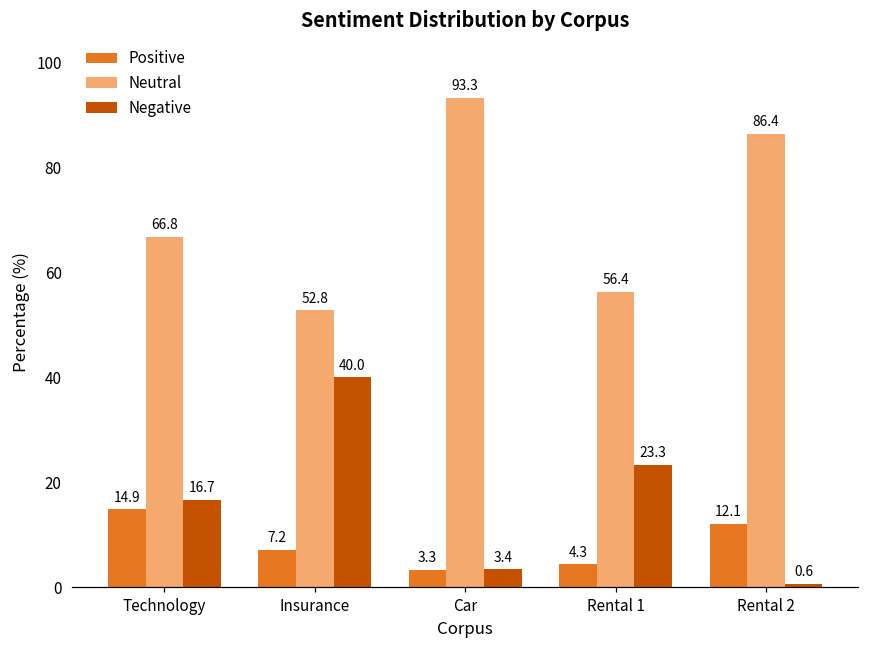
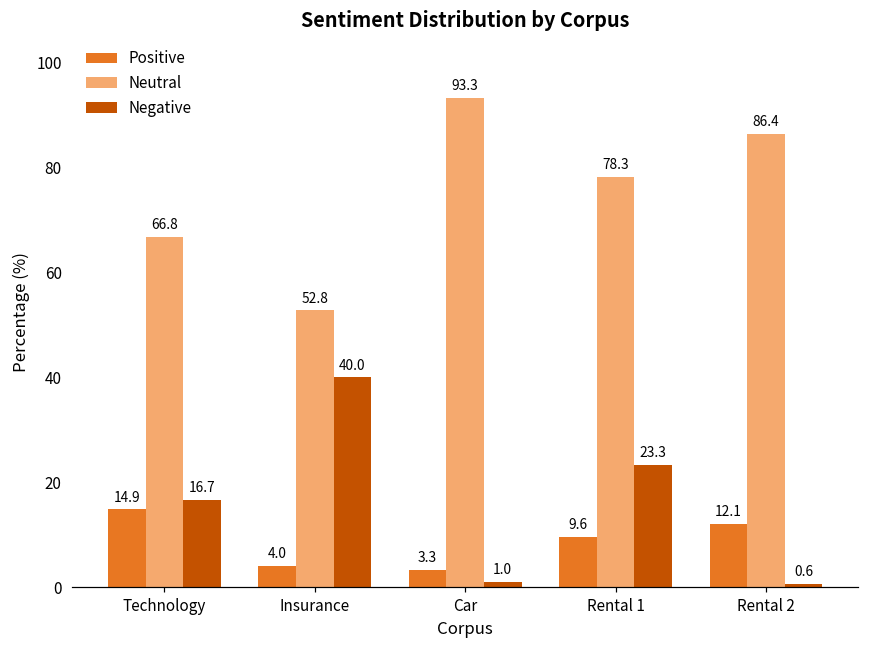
Positive, Insurance: 7.2 -> 4.0
Negative, Car: 3.4 -> 1.0
Positive, Rental 1: 4.3 -> 9.6
Neutral, Rental 1: 56.4 -> 78.3
